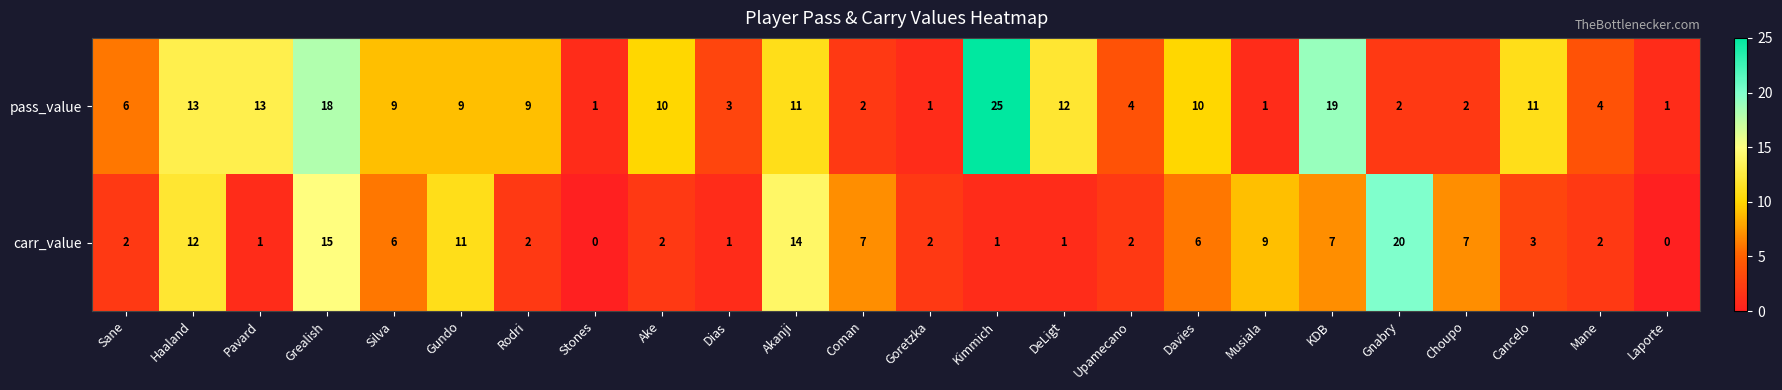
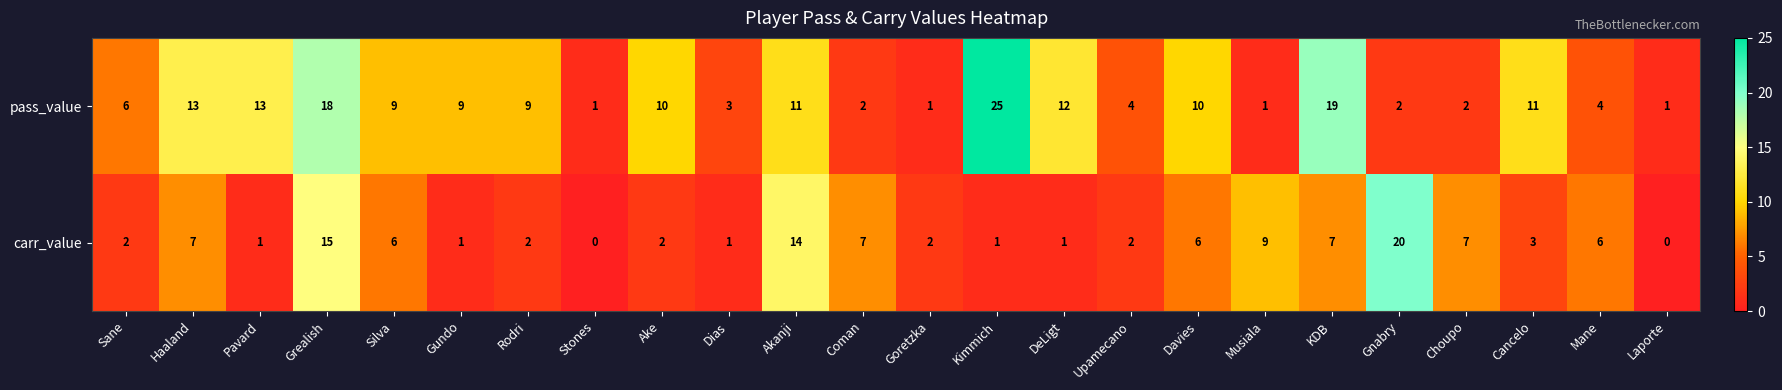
carr_value, Haaland: 12 -> 7
carr_value, Gundo: 11 -> 1
carr_value, Mane: 2 -> 6
